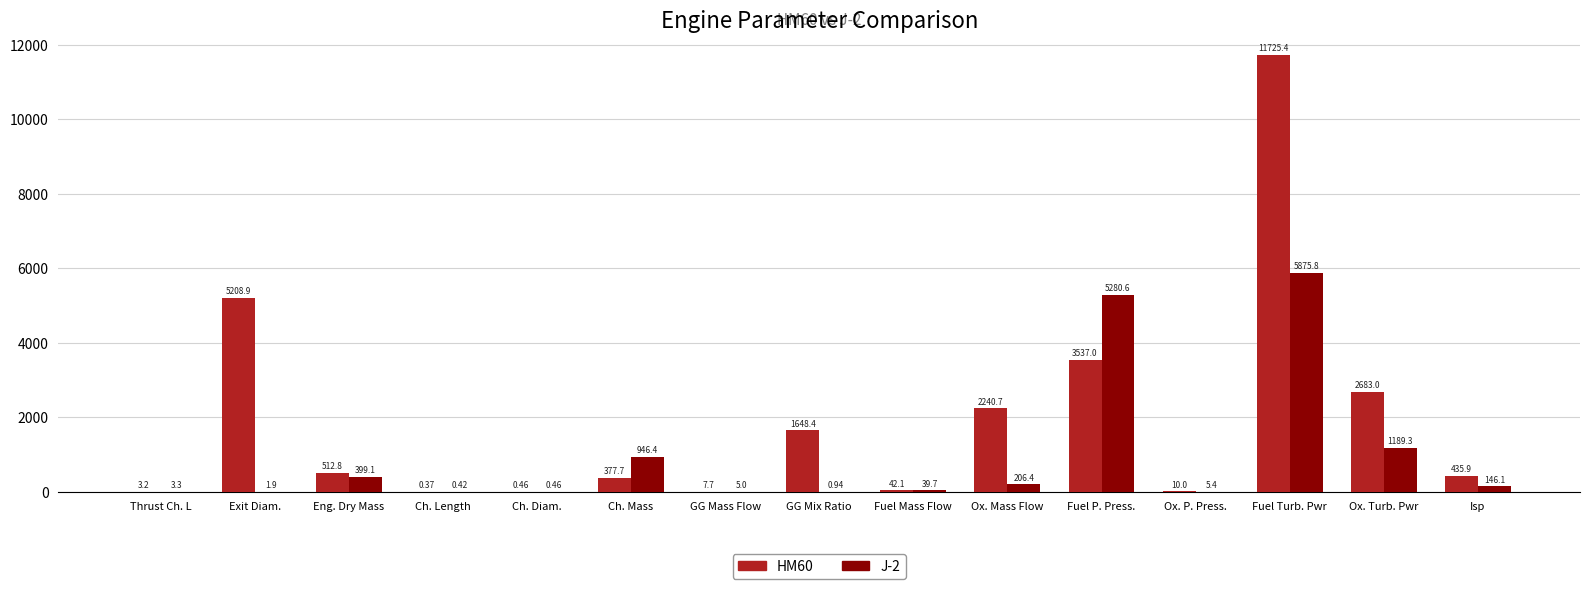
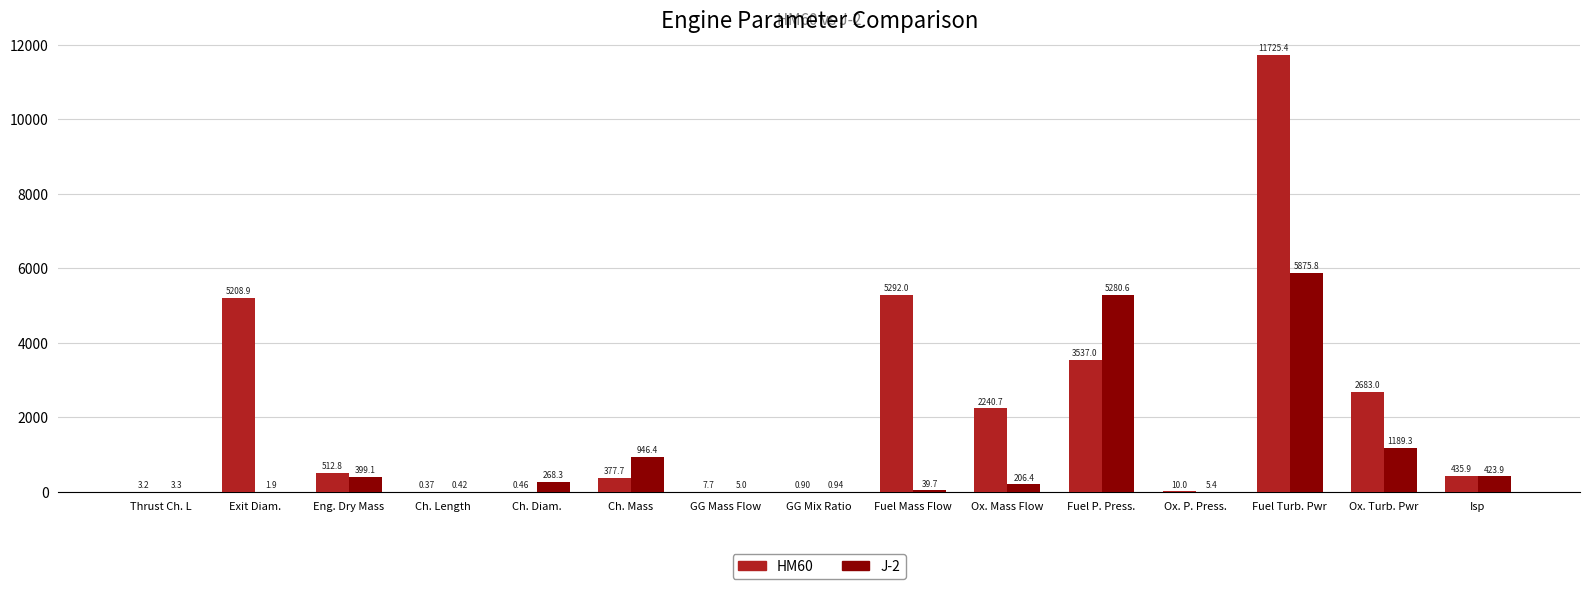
J-2, Ch. Diam.: 0.46 -> 268.3
HM60, GG Mix Ratio: 1648.4 -> 0.90
HM60, Fuel Mass Flow: 42.1 -> 5292.0
J-2, Isp: 146.1 -> 423.9
